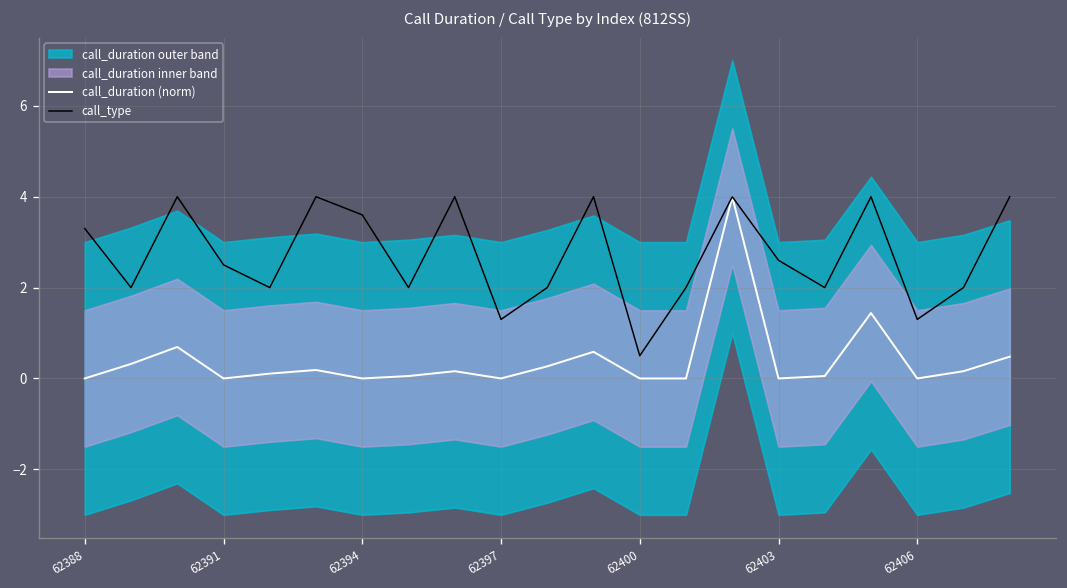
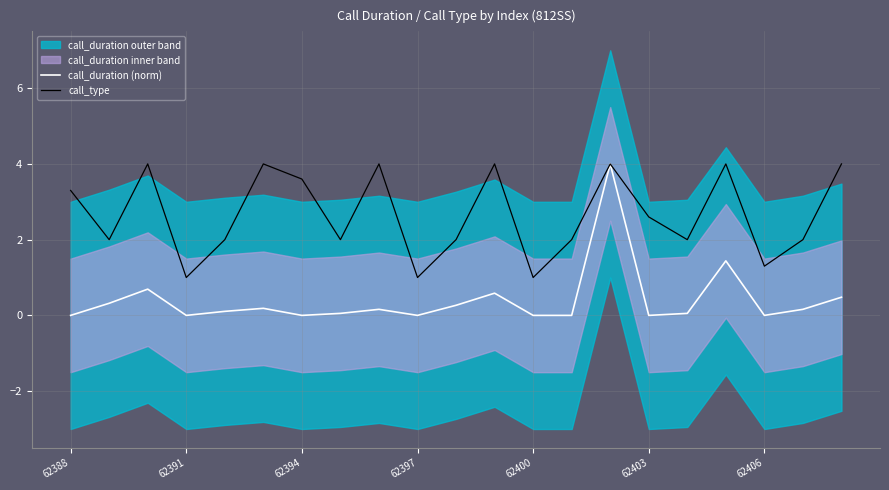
call_type, 62391: 2.5 -> 1.0
call_type, 62397: 1.3 -> 1.0
call_type, 62400: 0.5 -> 1.0
